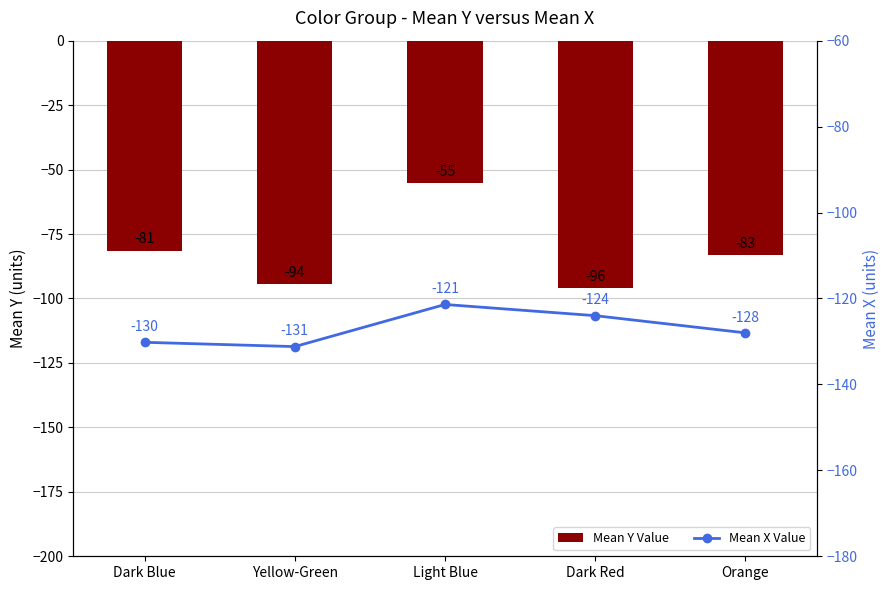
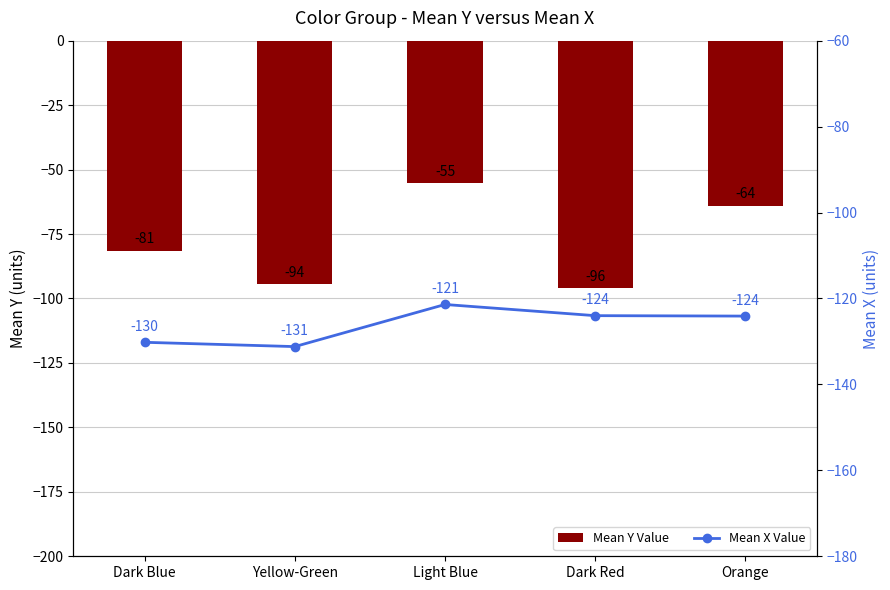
Mean Y Value, Orange: -83 -> -64
Mean X Value, Orange: -128 -> -124
